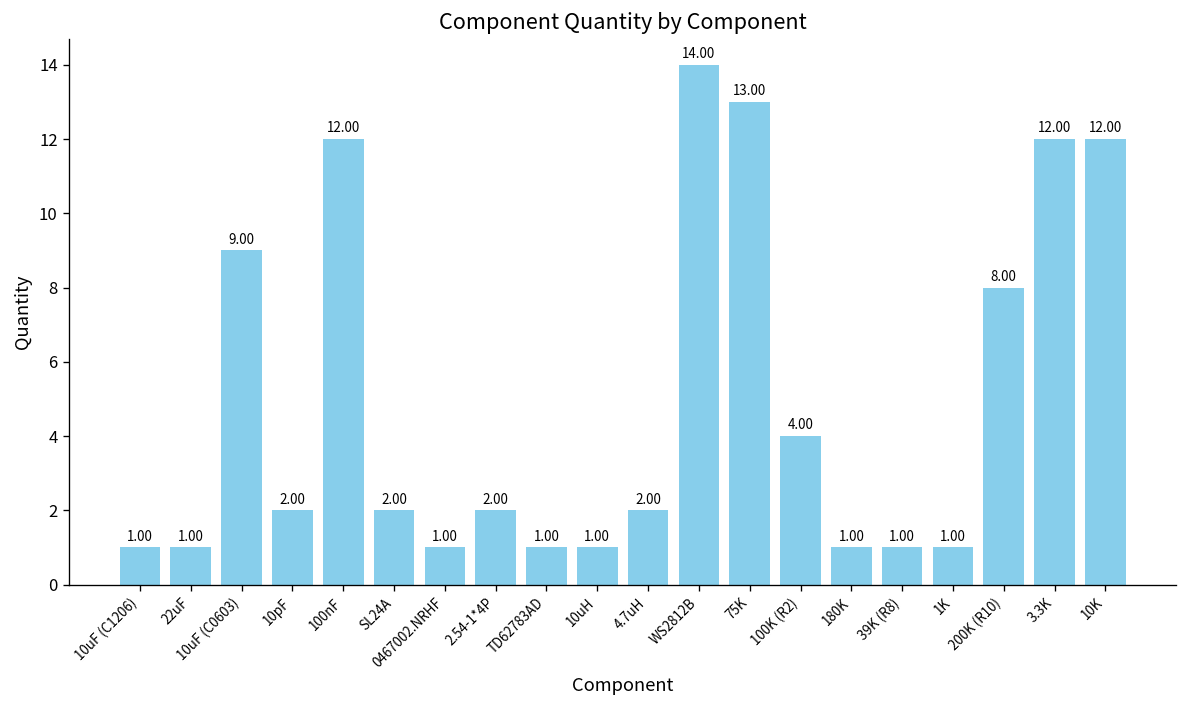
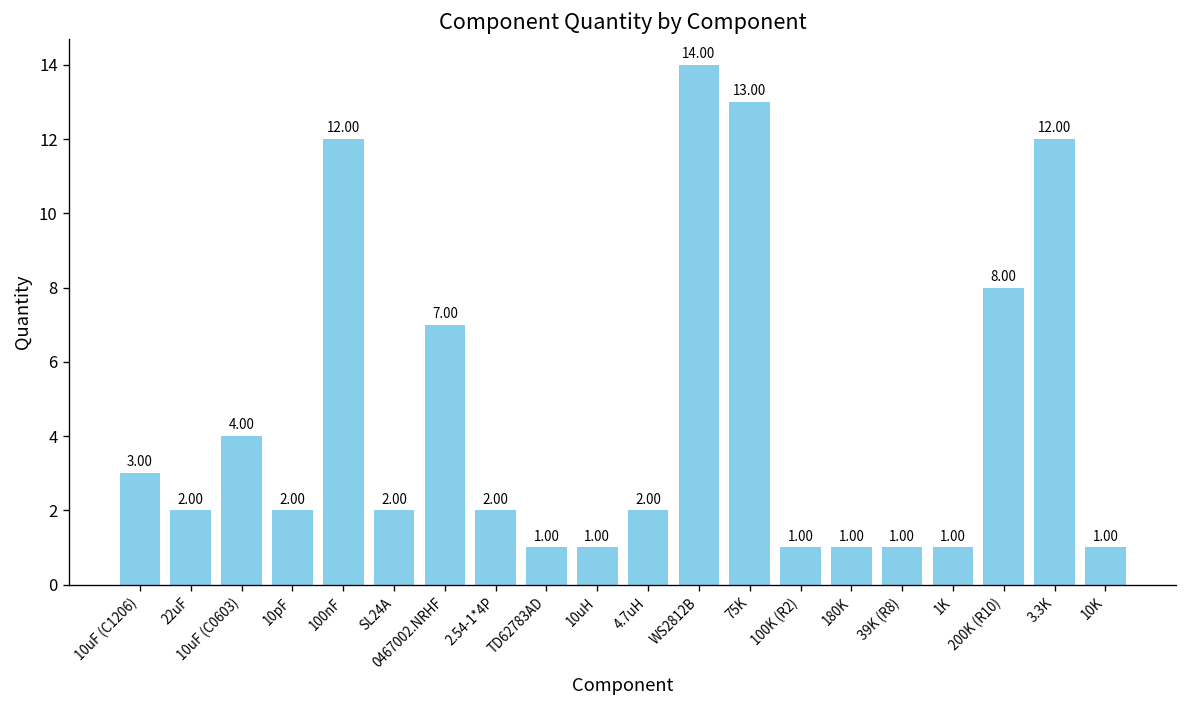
10uF (C1206): 1.00 -> 3.00
22uF: 1.00 -> 2.00
10uF (C0603): 9.00 -> 4.00
0467002.NRHF: 1.00 -> 7.00
100K (R2): 4.00 -> 1.00
10K: 12.00 -> 1.00
